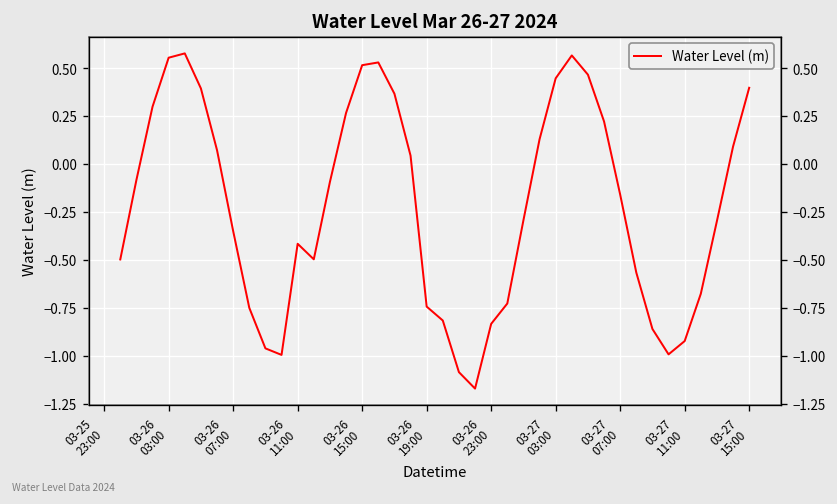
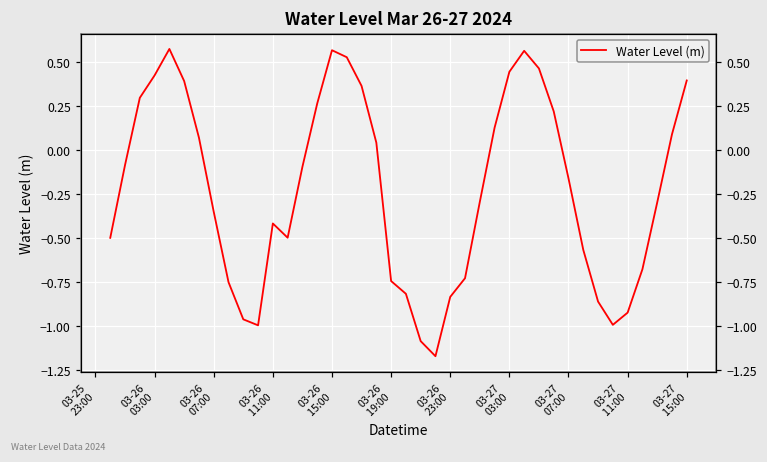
03-26 03:00: 0.55 -> 0.43
03-26 15:00: 0.52 -> 0.57
